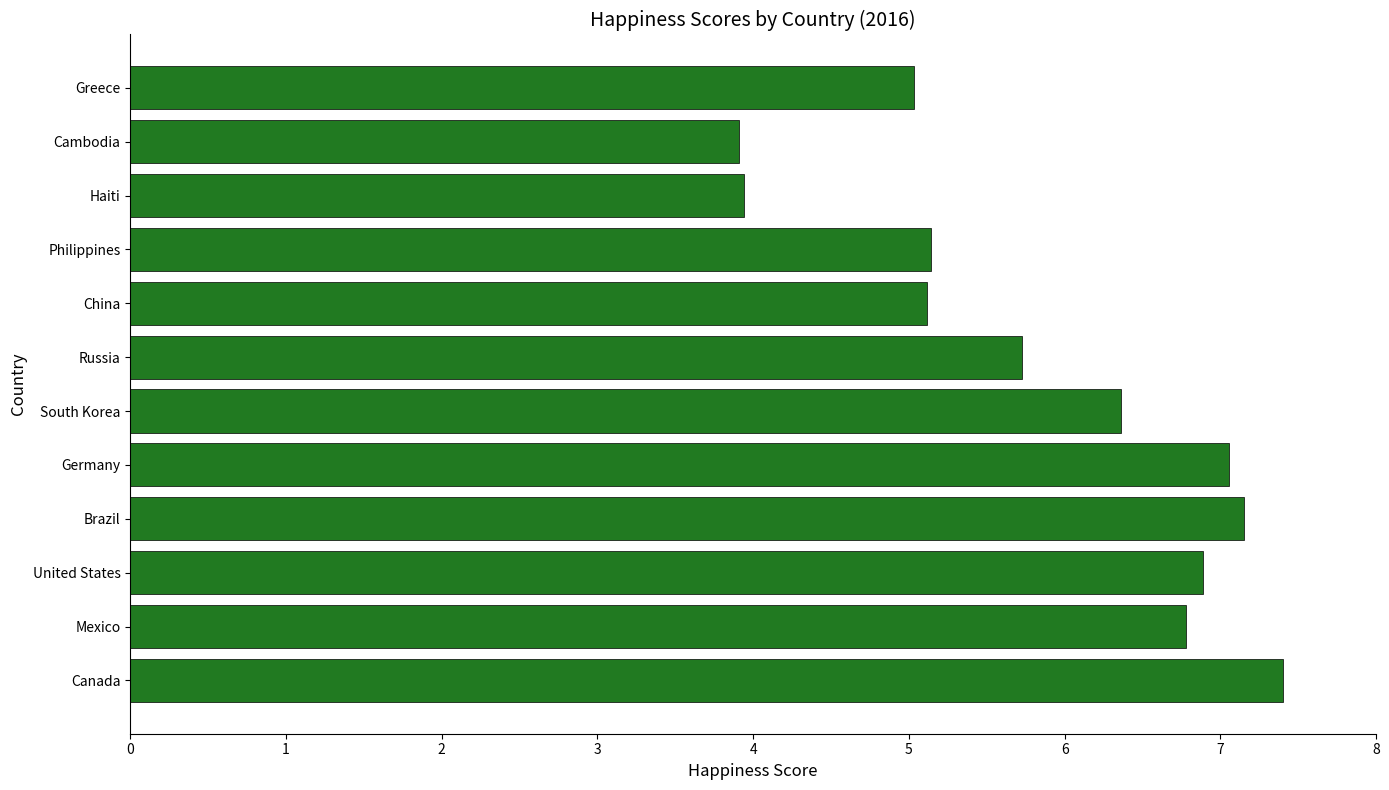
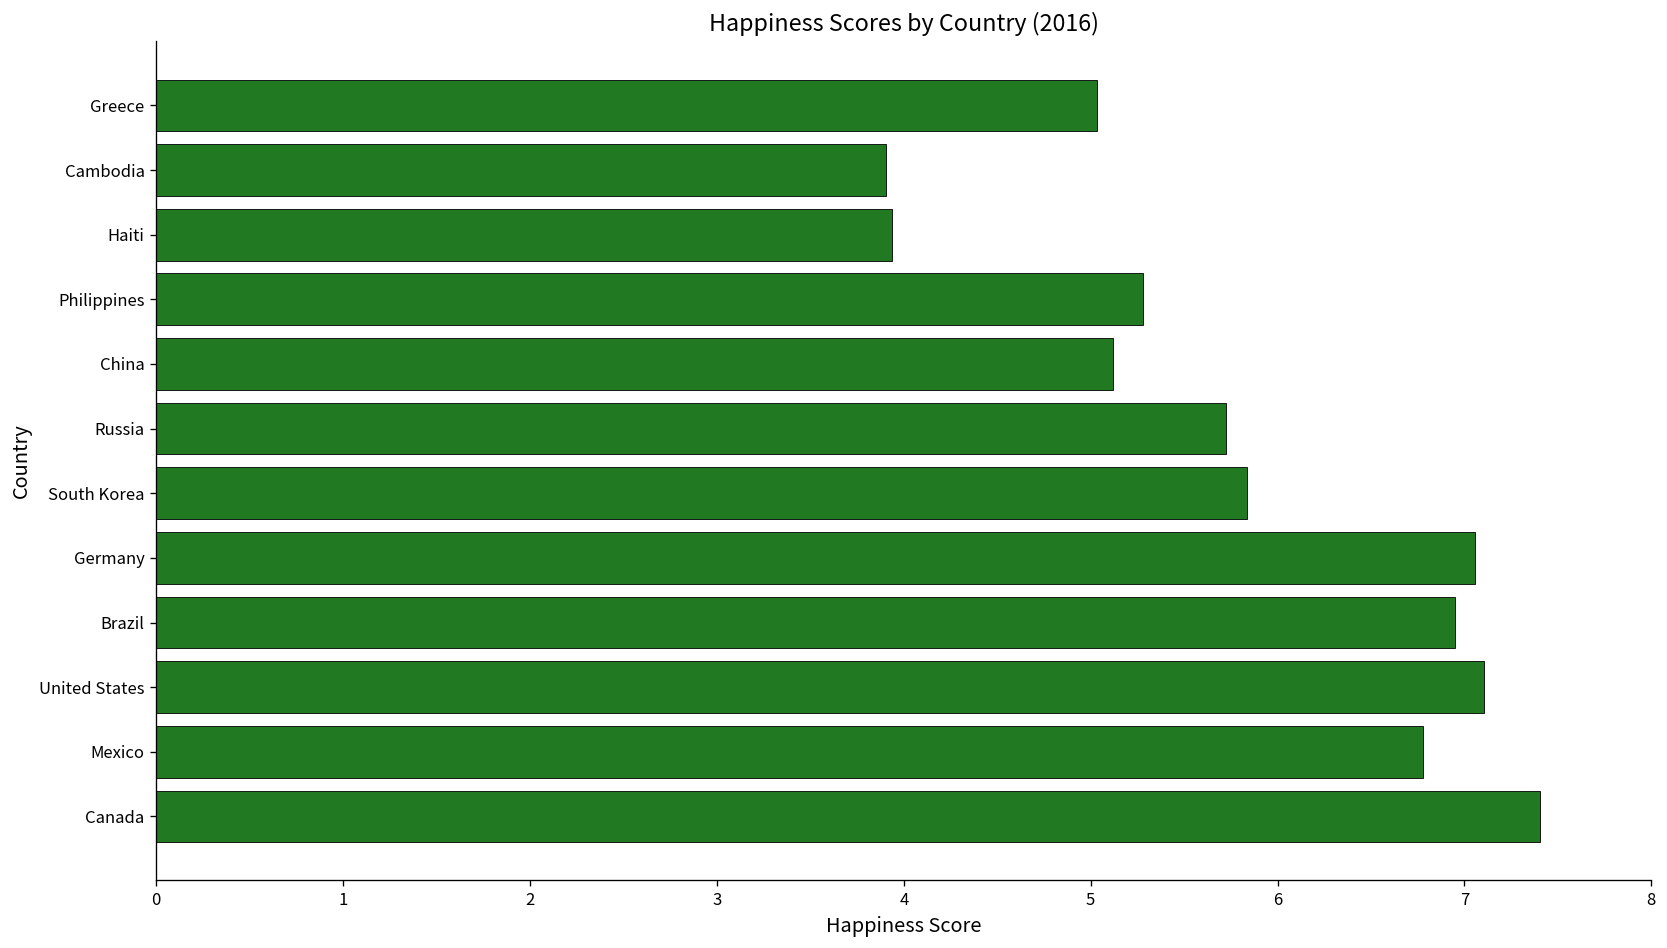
Philippines: 5.14 -> 5.28
South Korea: 6.36 -> 5.84
Brazil: 7.15 -> 6.95
United States: 6.89 -> 7.10
